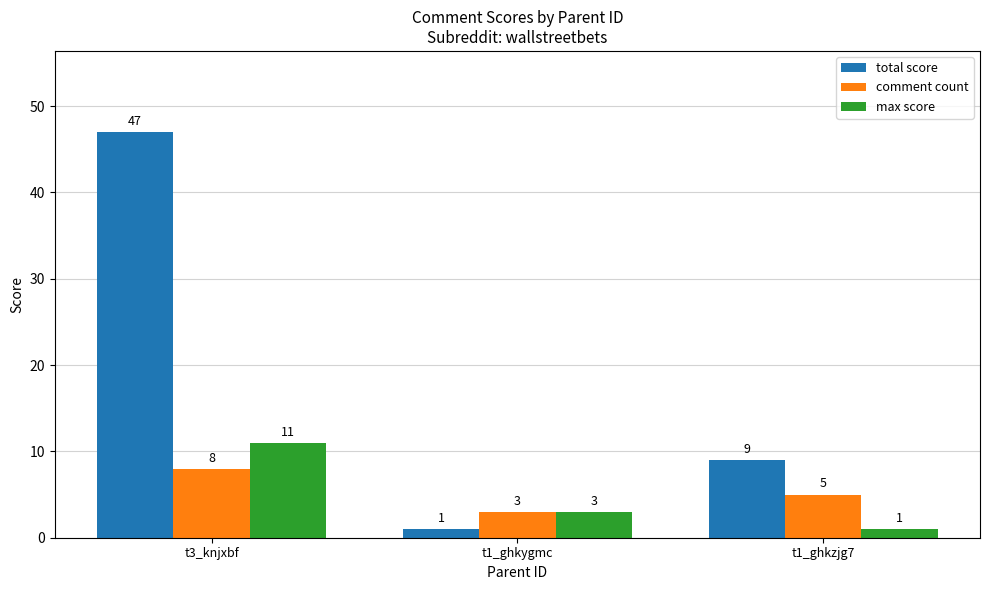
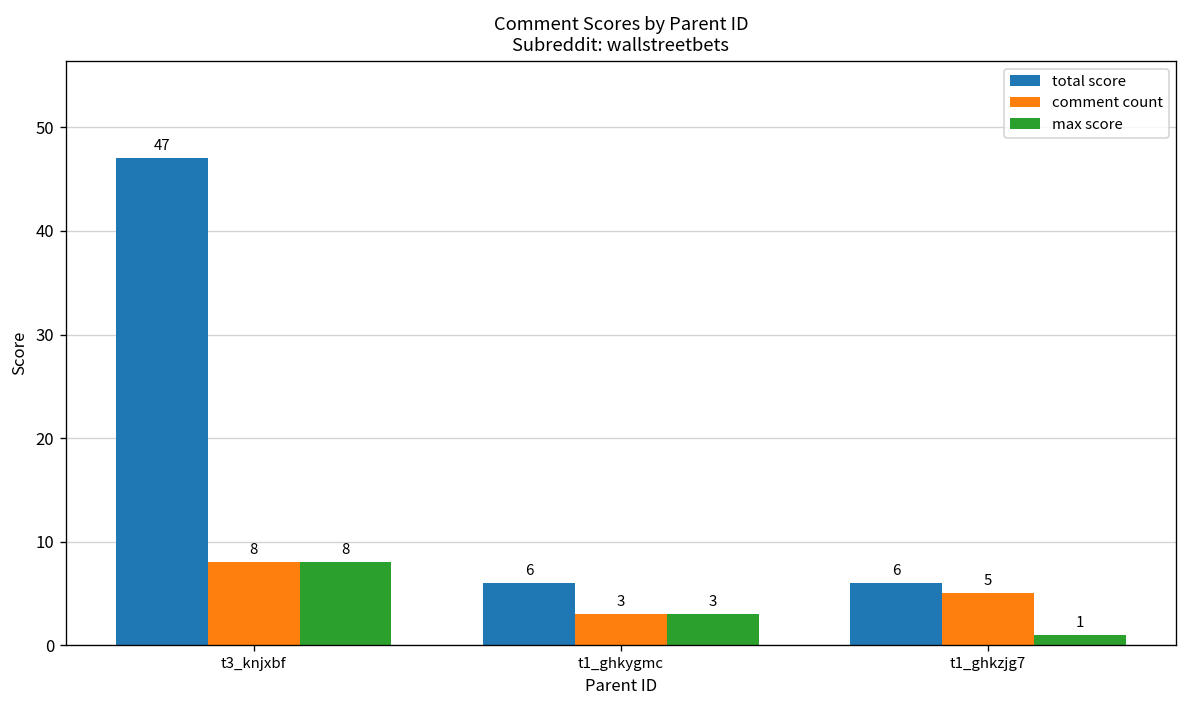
max score, t3_knjxbf: 11 -> 8
total score, t1_ghkygmc: 1 -> 6
total score, t1_ghkzjg7: 9 -> 6
